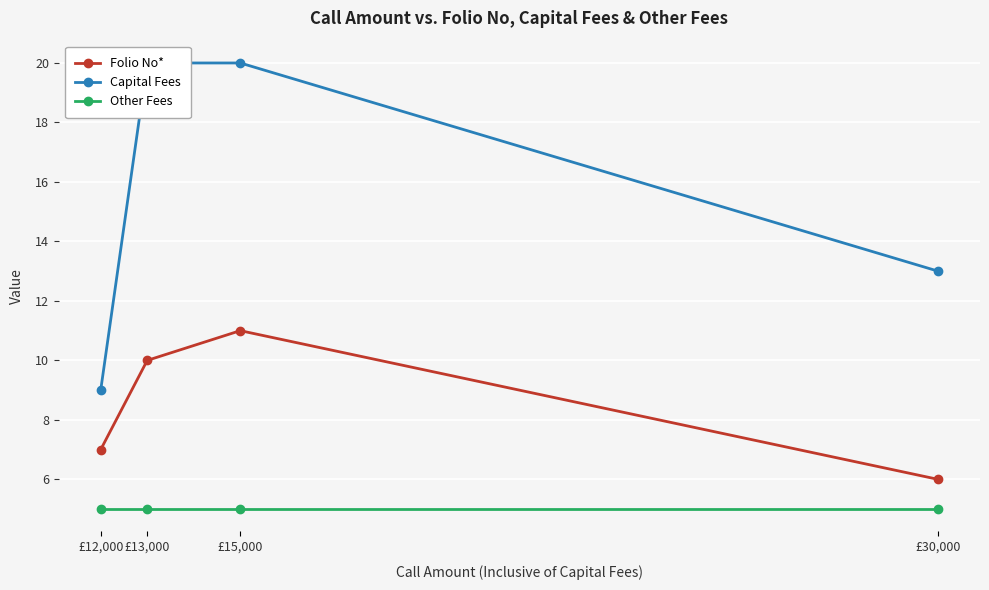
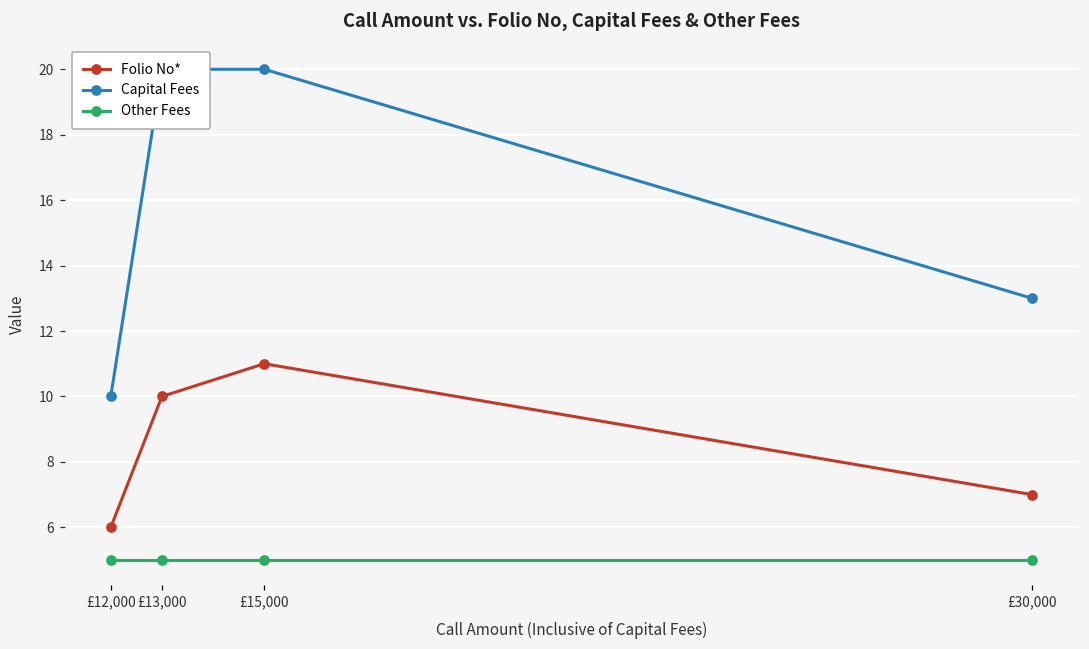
Folio No*, £12,000: 7 -> 6
Capital Fees, £12,000: 9 -> 10
Folio No*, £30,000: 6 -> 7
